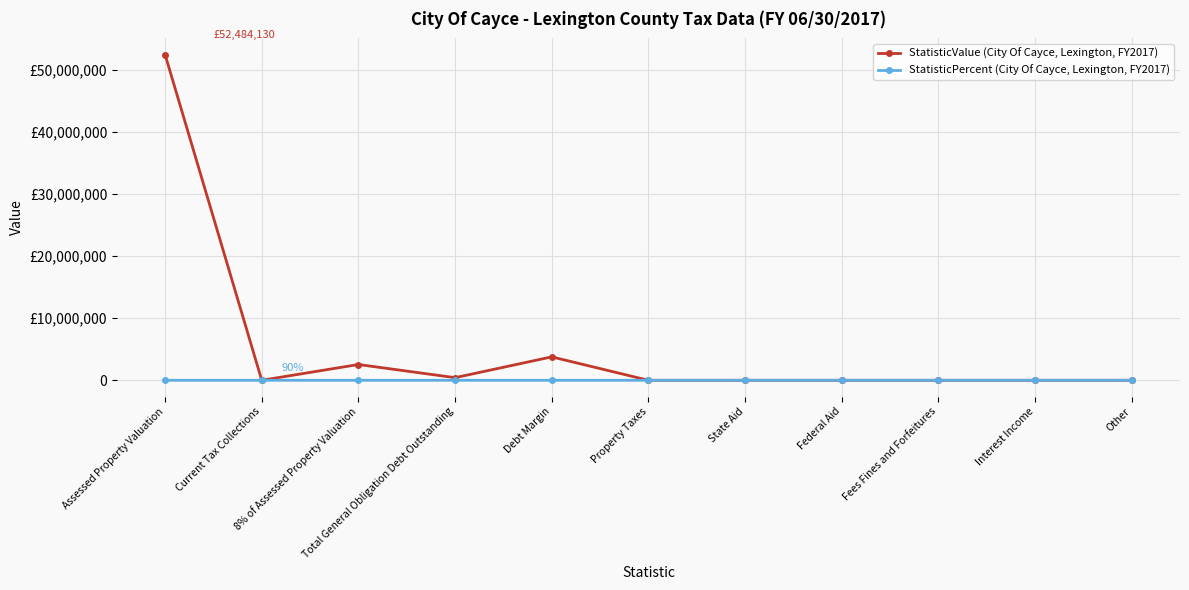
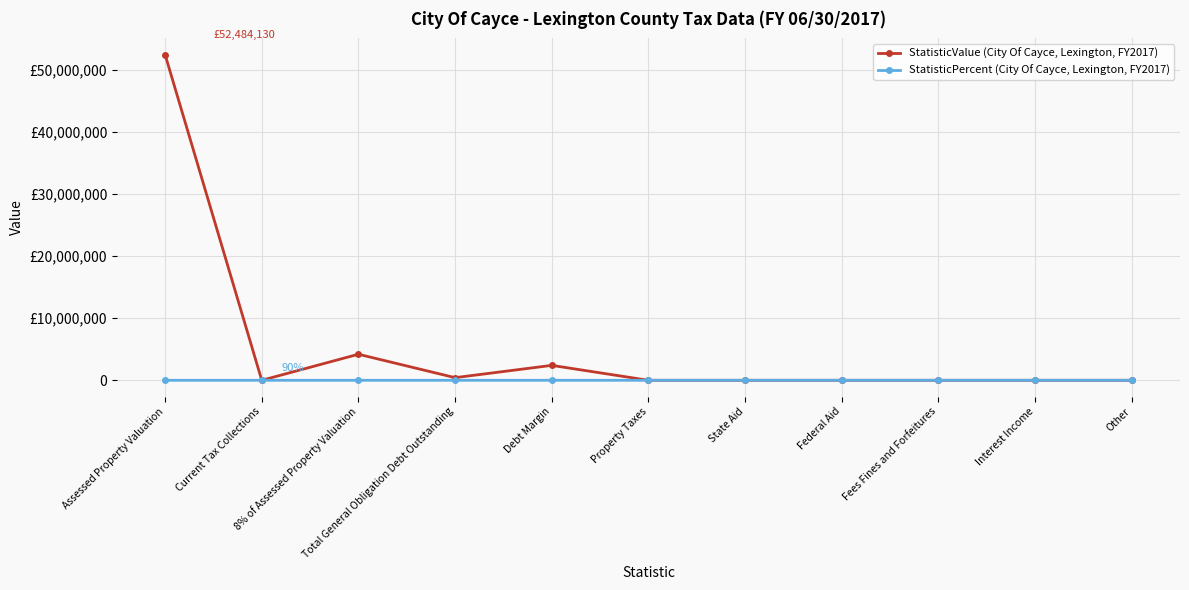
StatisticValue (City Of Cayce, Lexington, FY2017), 8% of Assessed Property Valuation: £3,000,000 -> £4,000,000
StatisticValue (City Of Cayce, Lexington, FY2017), Debt Margin: £4,000,000 -> £2,000,000
